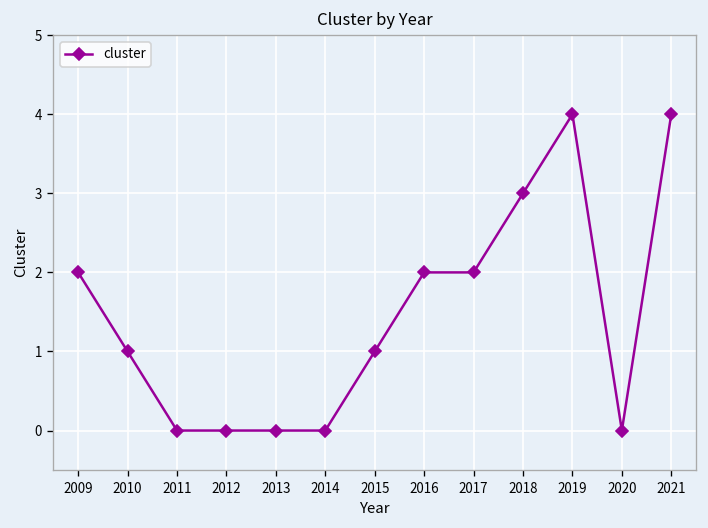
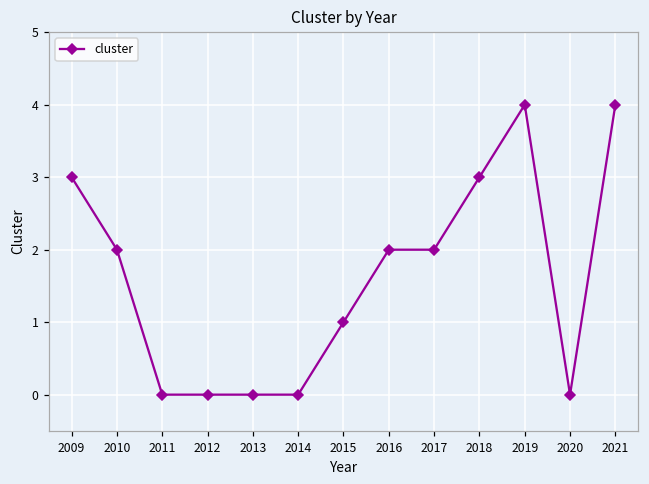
2009: 2 -> 3
2010: 1 -> 2
